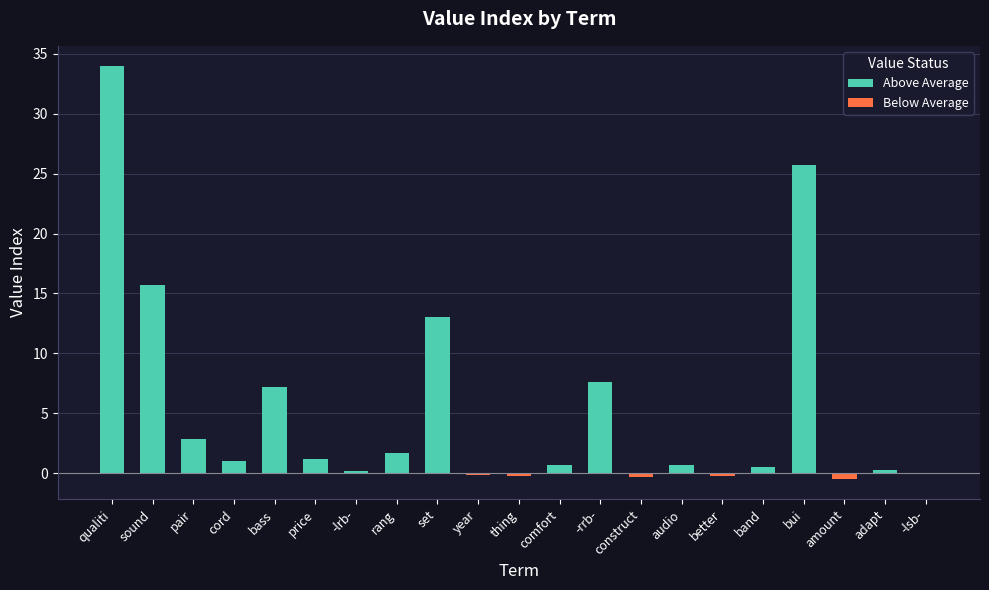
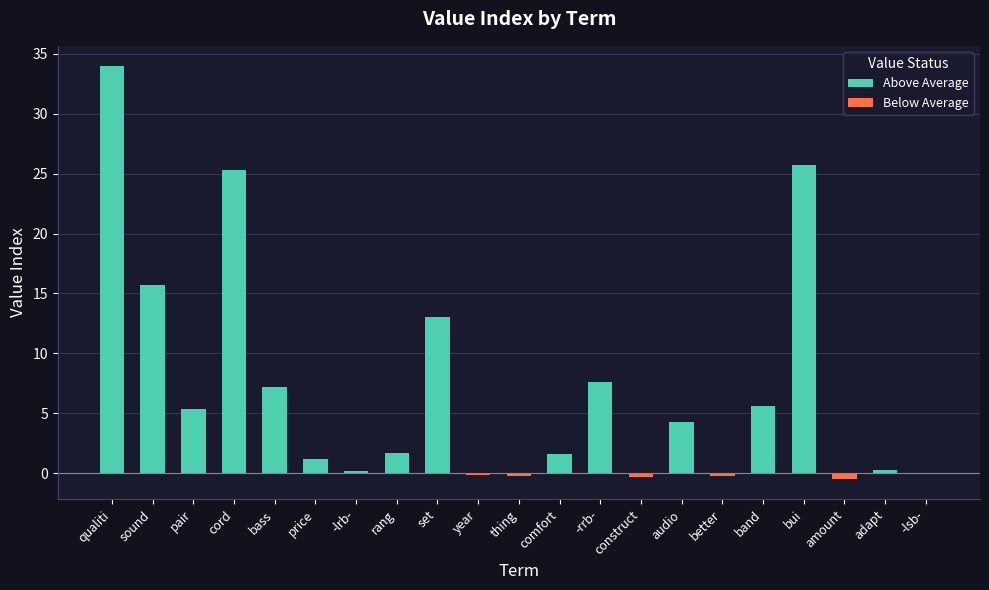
Above Average, pair: 2.8 -> 5.4
Above Average, cord: 1.0 -> 25.3
Above Average, comfort: 0.7 -> 1.6
Above Average, audio: 0.7 -> 4.2
Above Average, band: 0.5 -> 5.6
